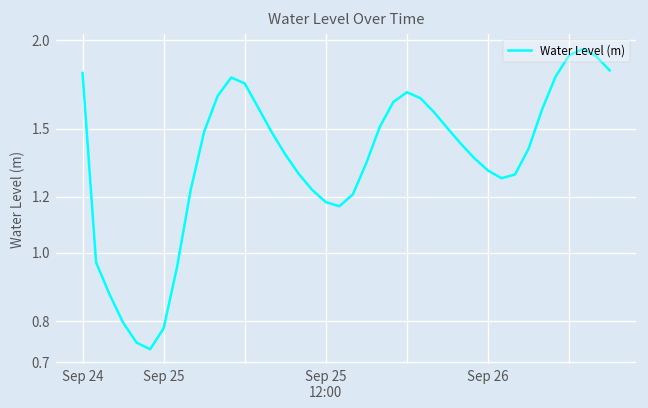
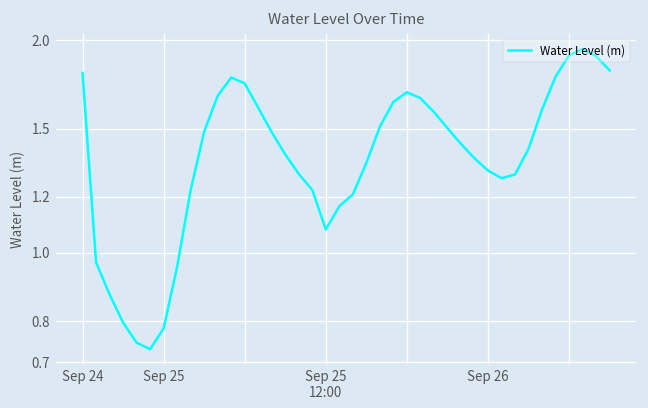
Sep 25 12:00: 1.18 -> 1.08
